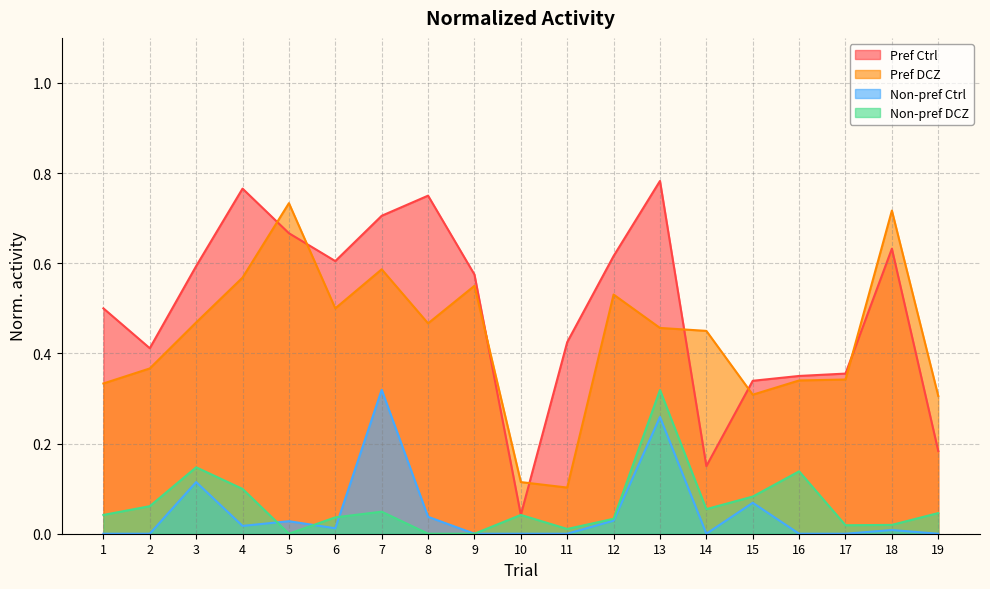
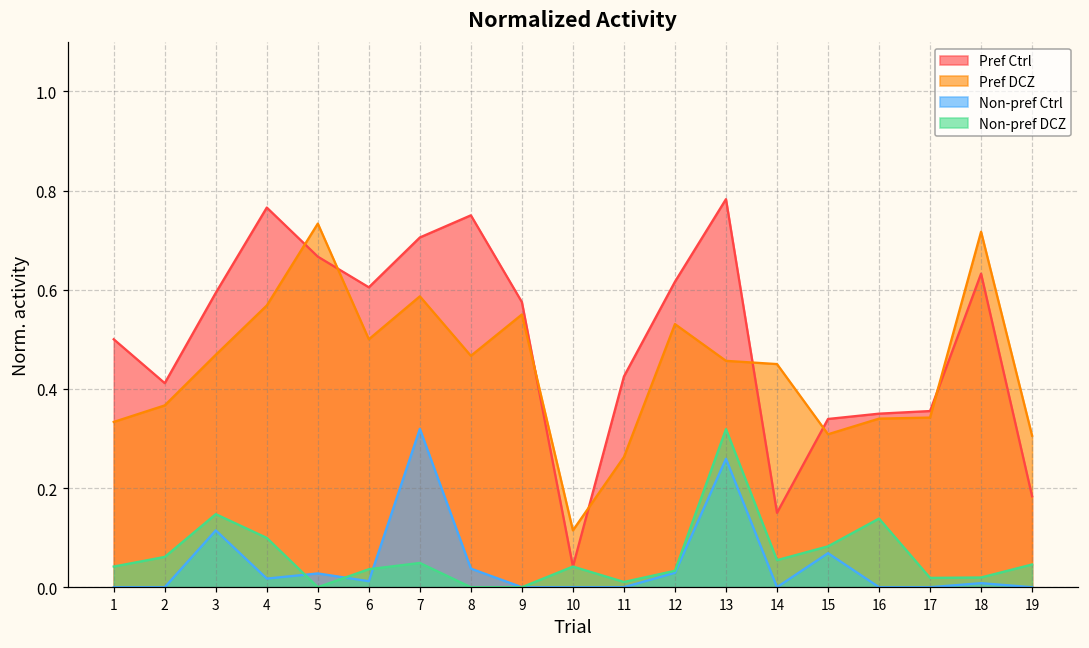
Pref DCZ, 11: 0.10 -> 0.26
